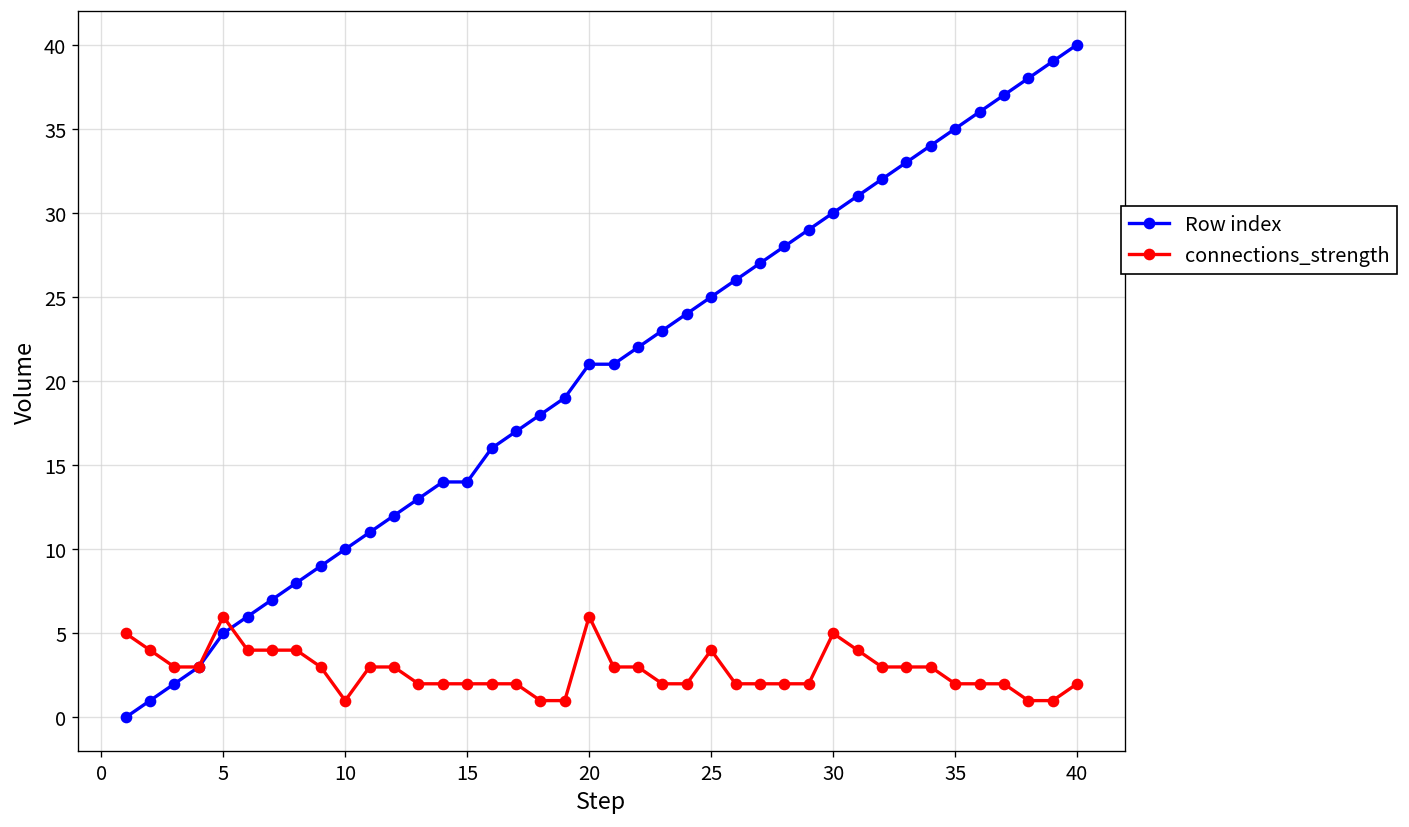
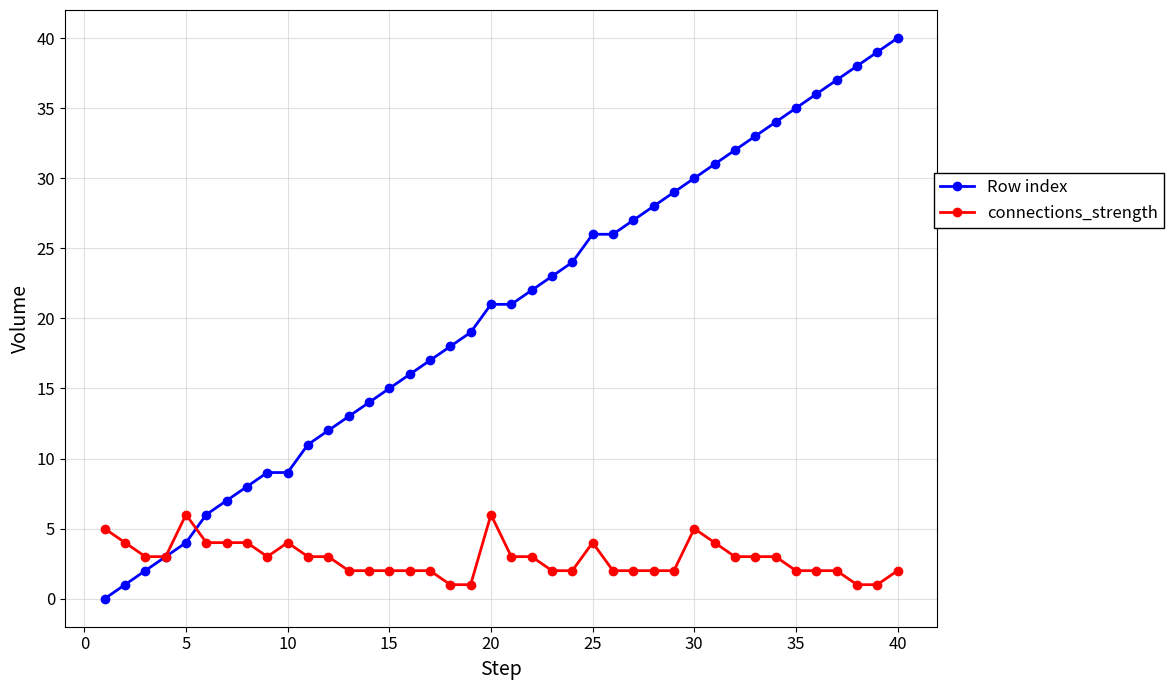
Row index, 5: 5 -> 4
Row index, 10: 10 -> 9
connections_strength, 10: 1 -> 4
Row index, 15: 14 -> 15
Row index, 25: 25 -> 26
